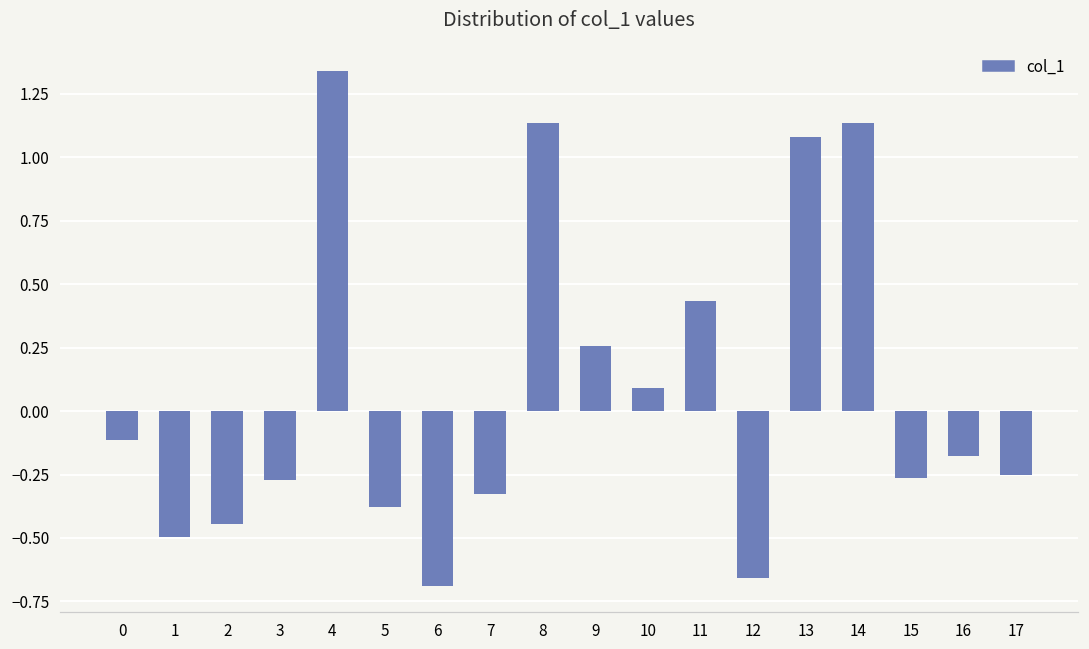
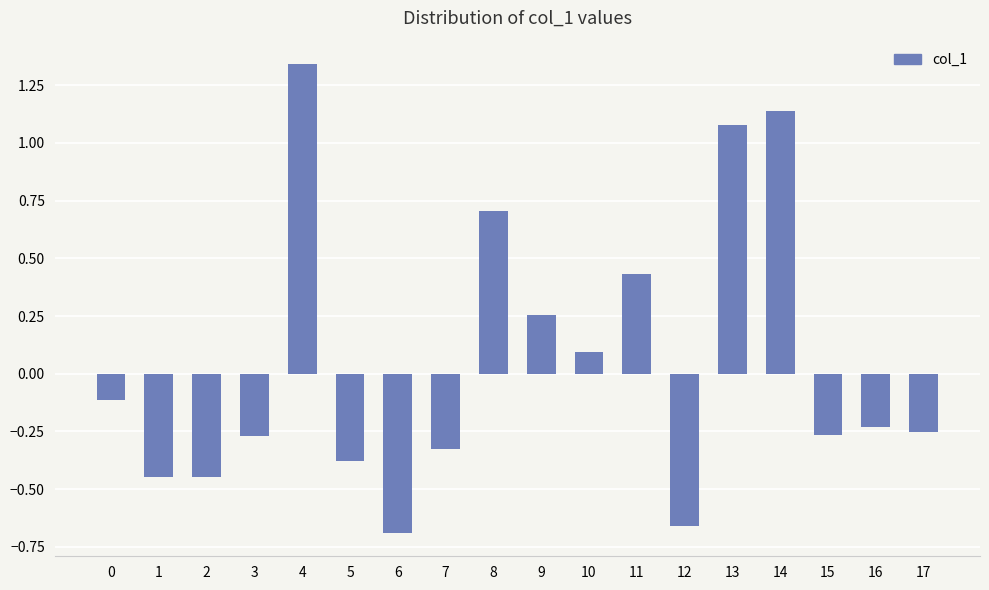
1: -0.50 -> -0.45
8: 1.14 -> 0.70
16: -0.18 -> -0.23
